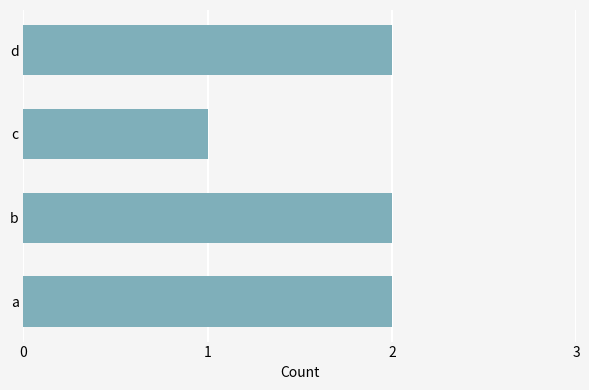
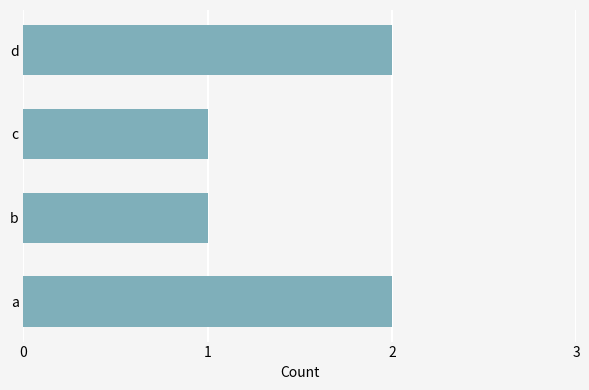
b: 2 -> 1
